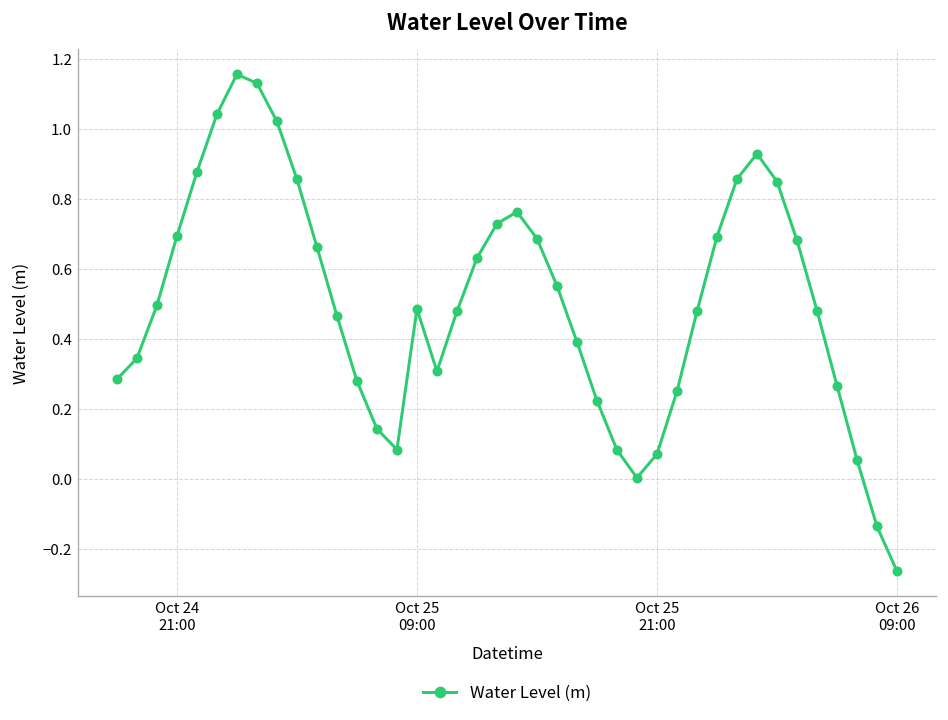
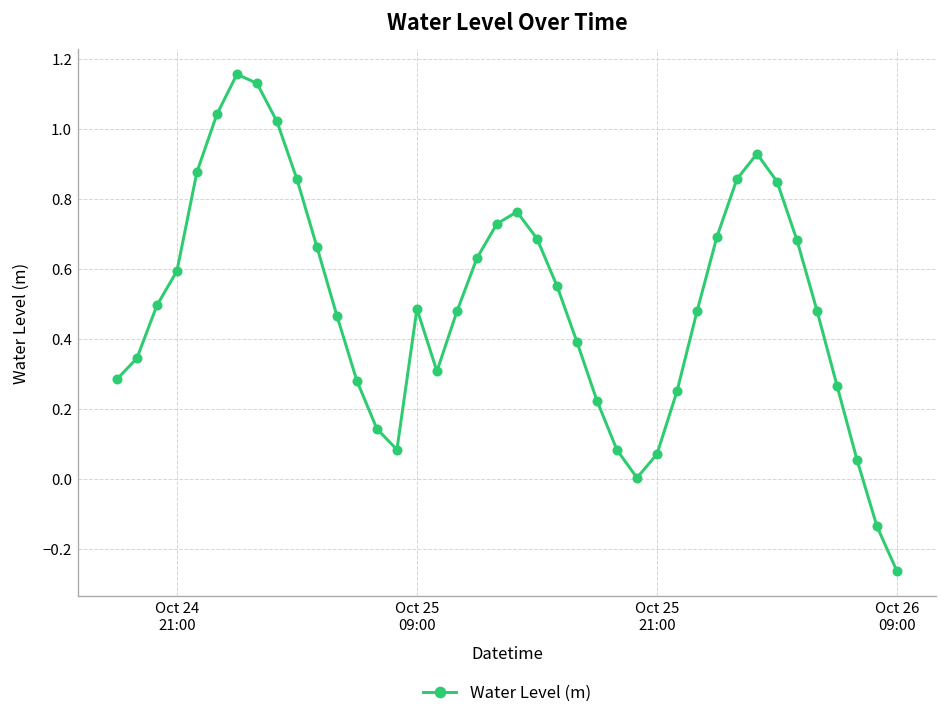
Oct 24 21:00: 0.69 -> 0.59
